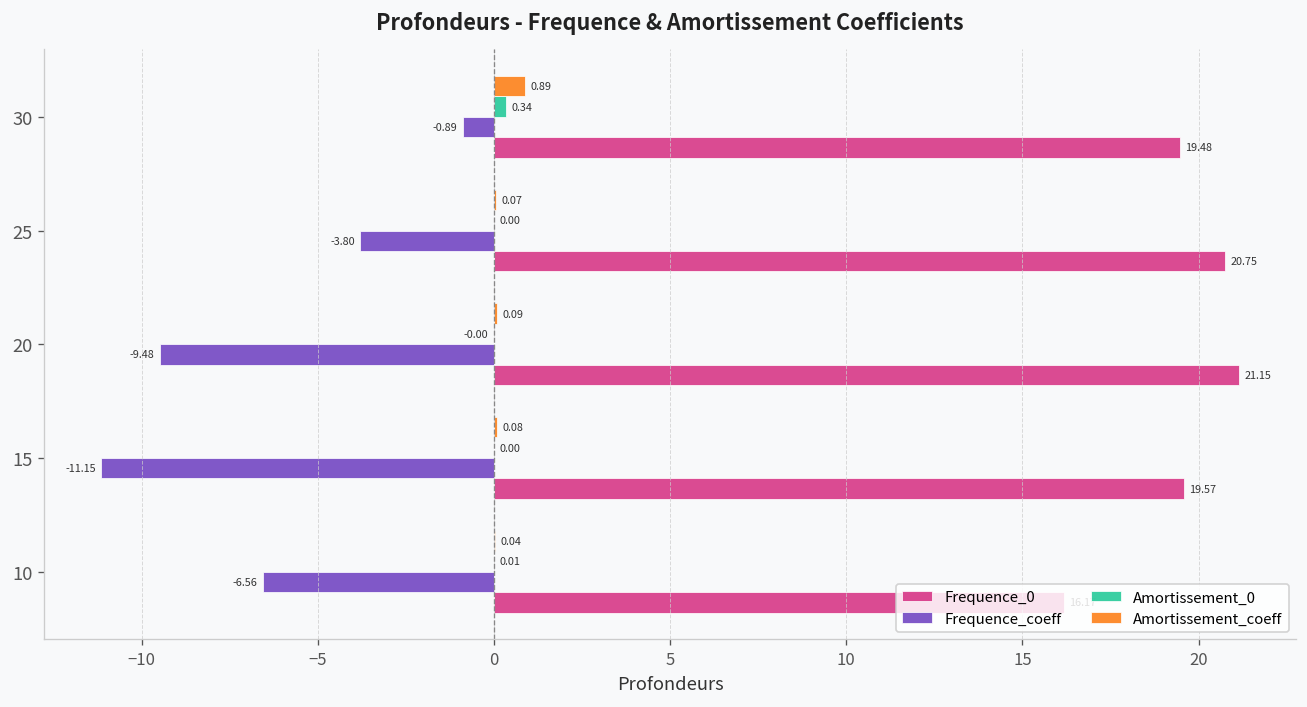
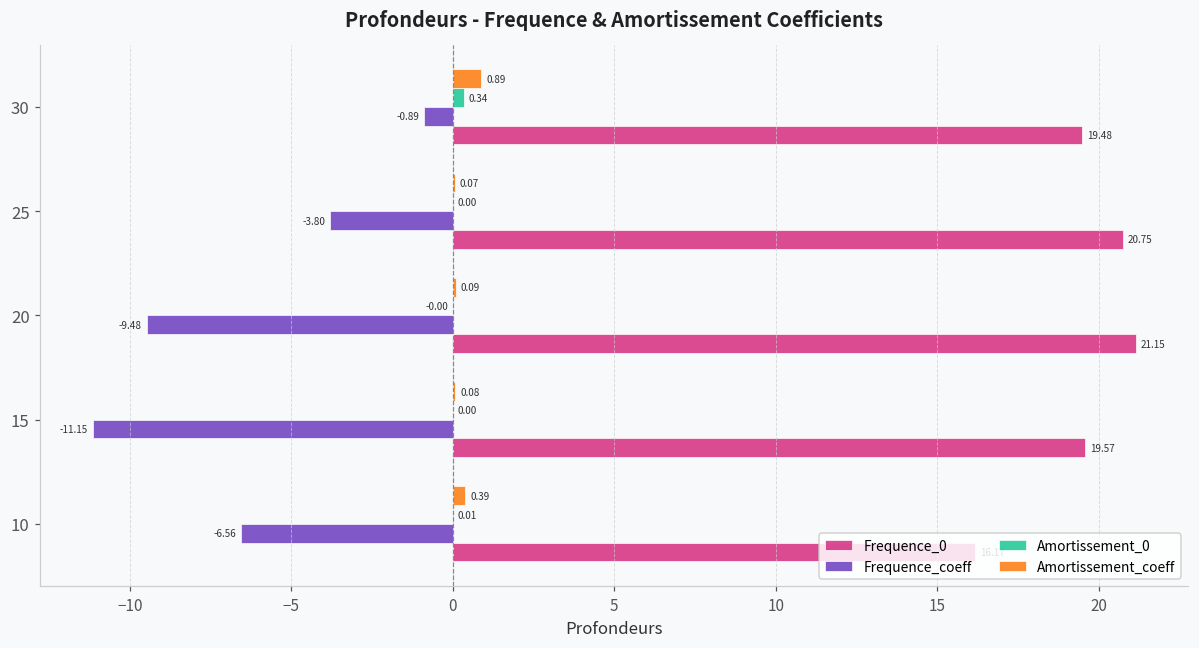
Amortissement_coeff, 10: 0.04 -> 0.39
